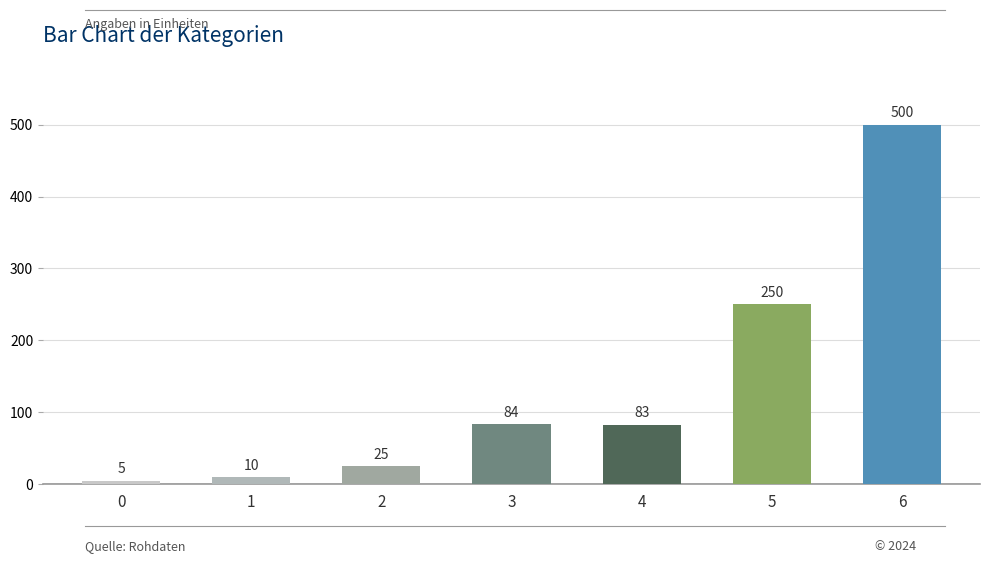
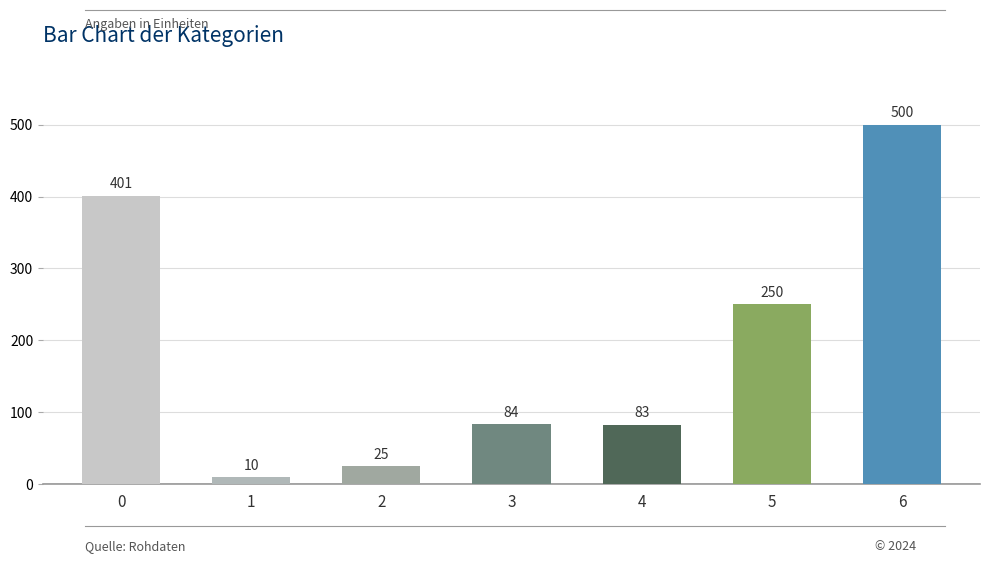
0: 5 -> 401
